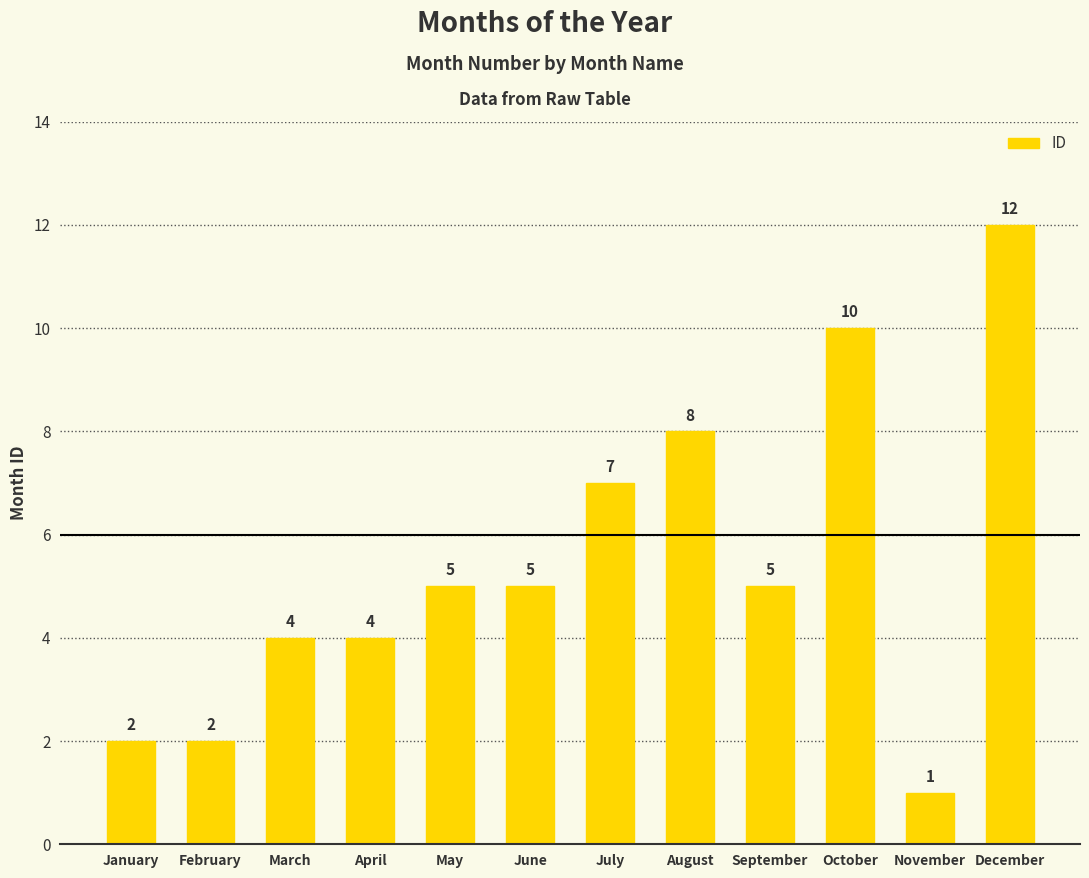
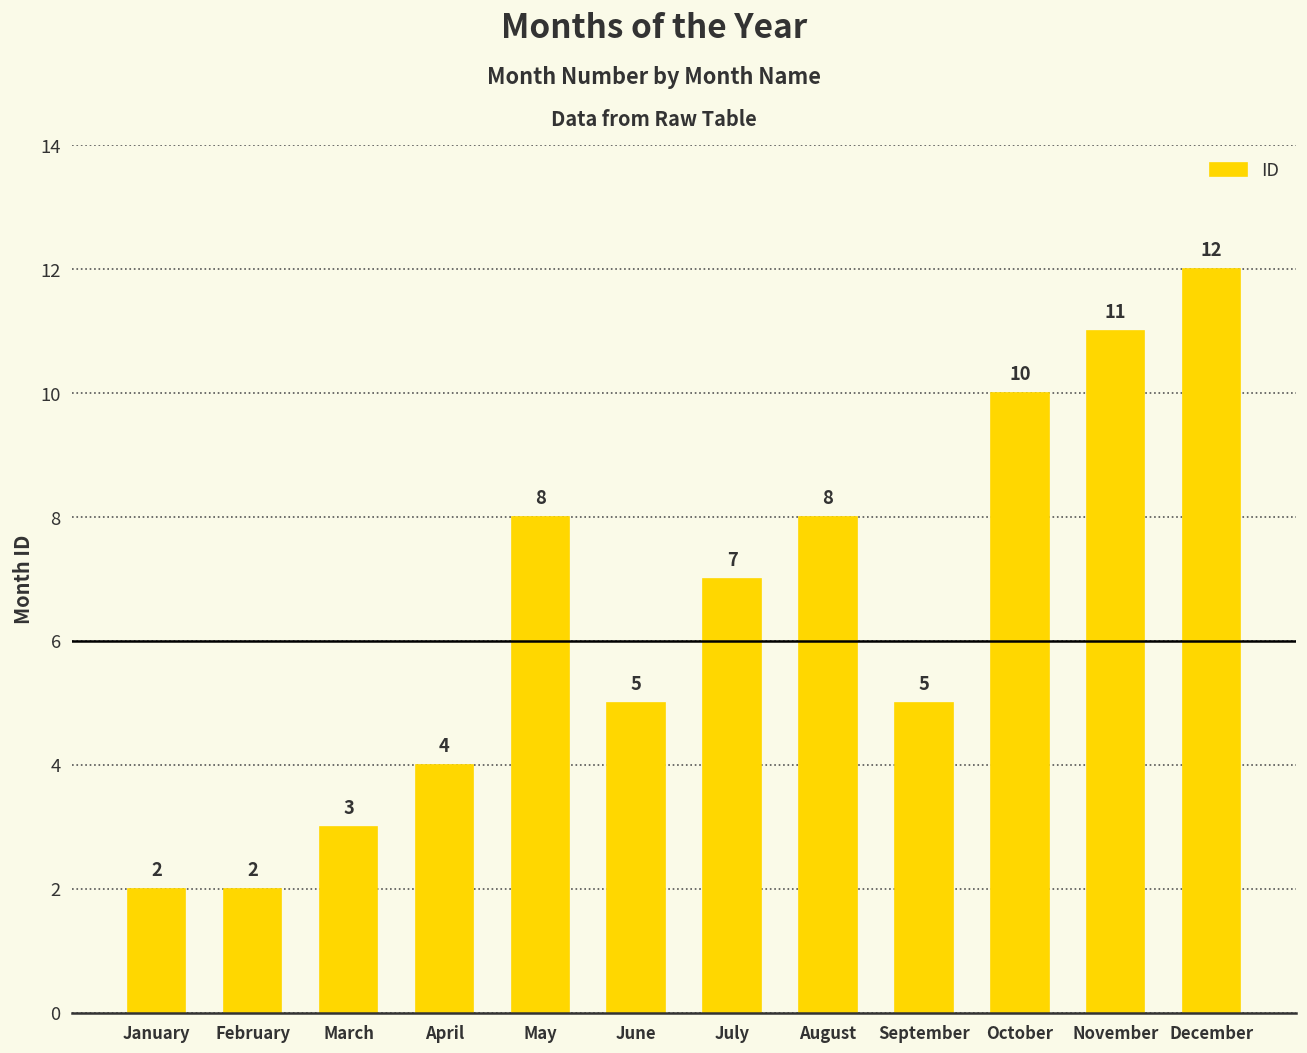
March: 4 -> 3
May: 5 -> 8
November: 1 -> 11
